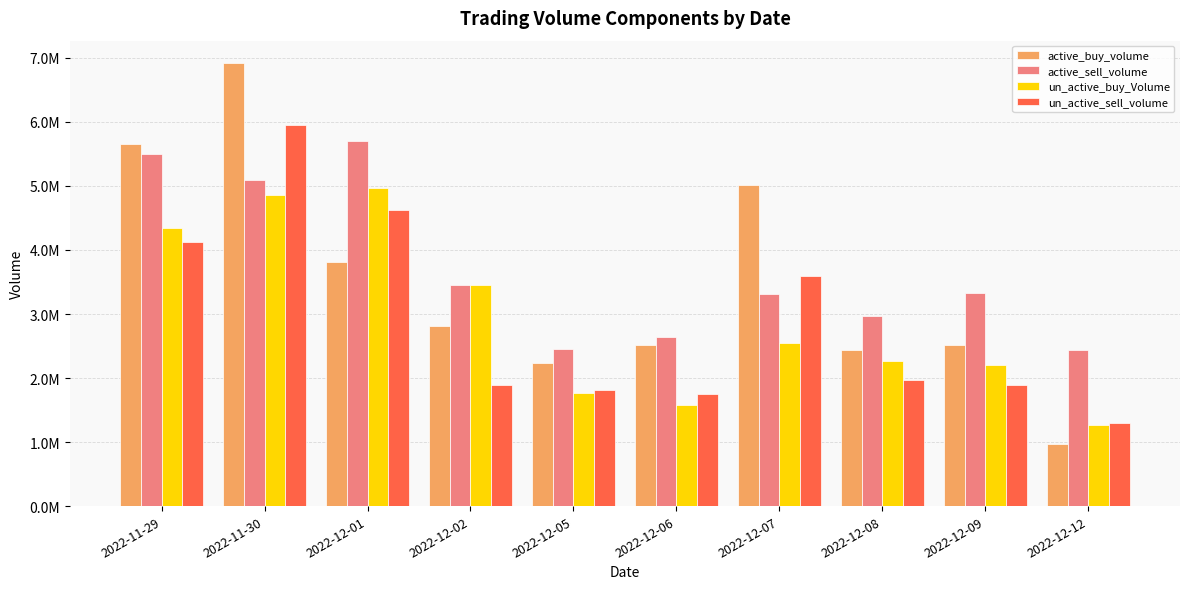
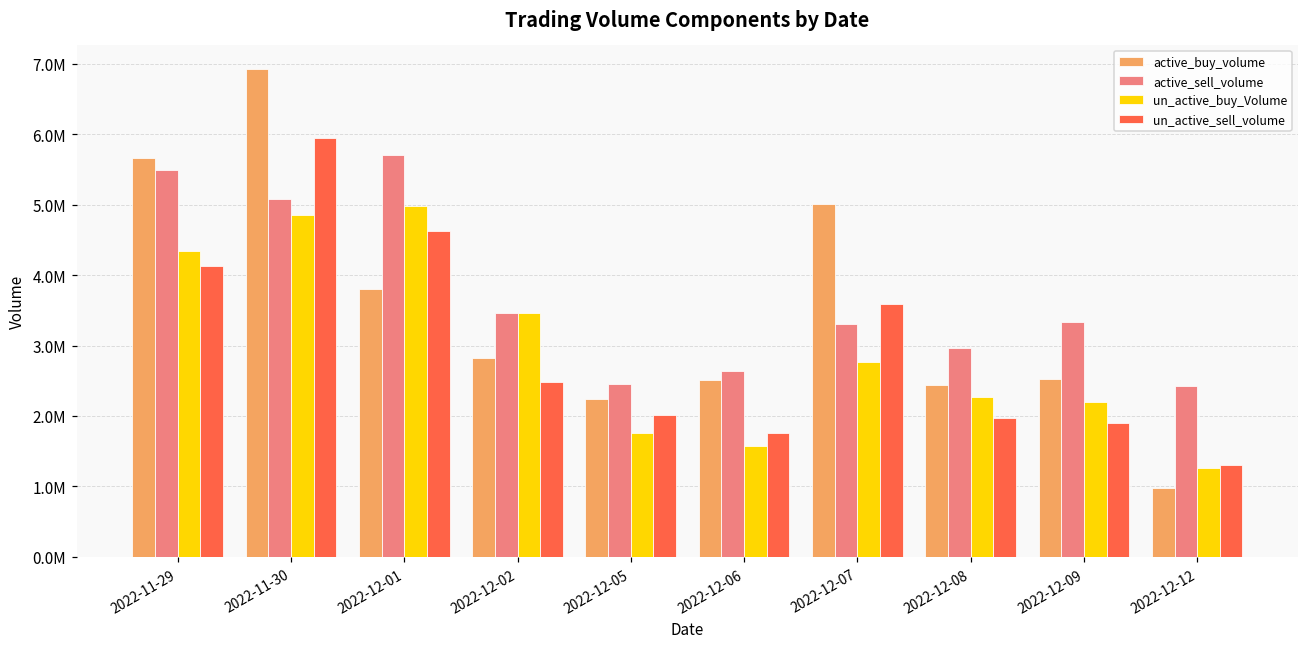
un_active_sell_volume, 2022-12-02: 1900000 -> 2500000
un_active_sell_volume, 2022-12-05: 1800000 -> 2000000
un_active_buy_Volume, 2022-12-07: 2500000 -> 2800000
